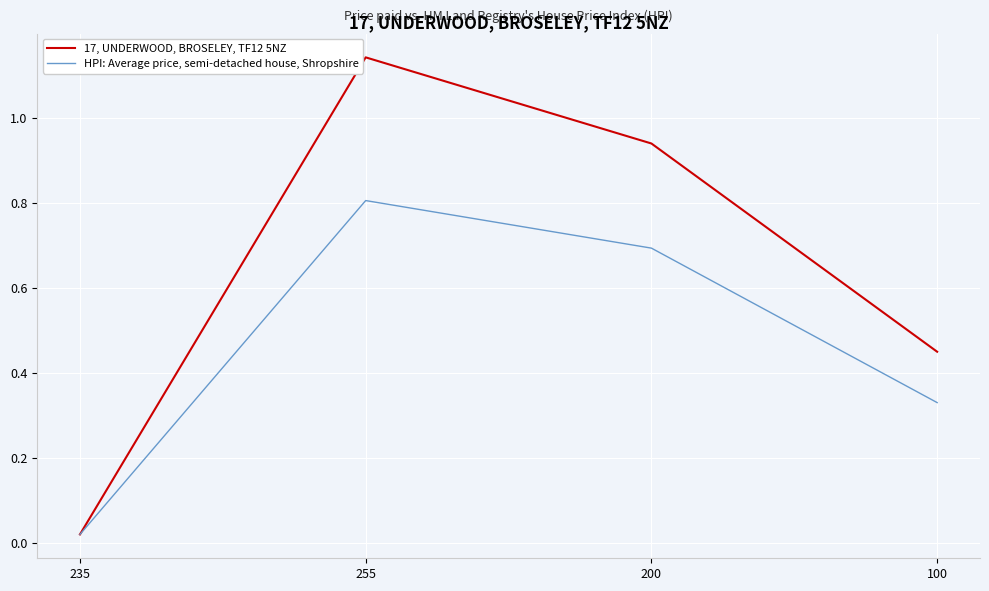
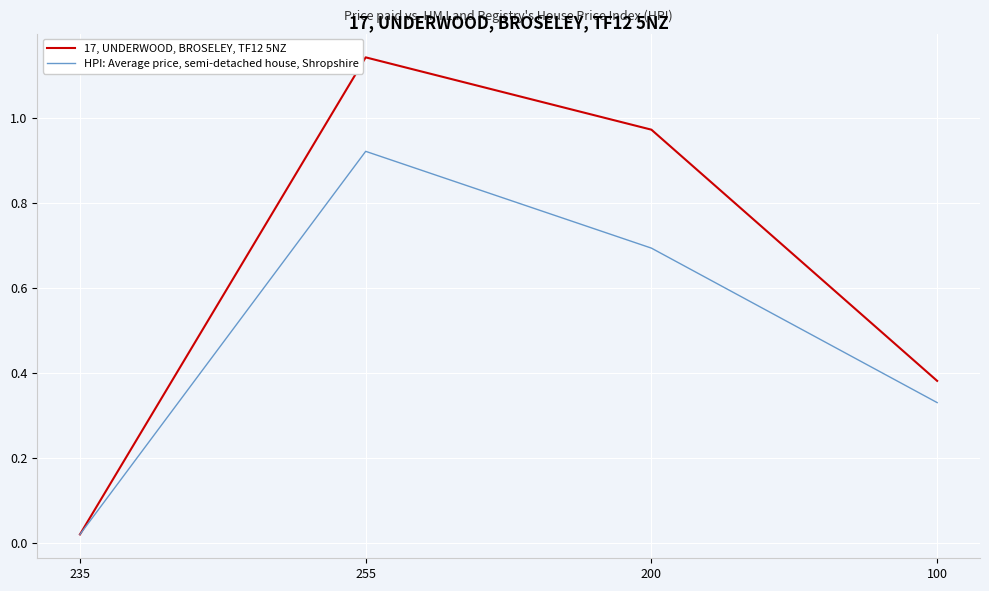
HPI: Average price, semi-detached house, Shropshire, 255: 0.81 -> 0.92
17, UNDERWOOD, BROSELEY, TF12 5NZ, 200: 0.94 -> 0.97
17, UNDERWOOD, BROSELEY, TF12 5NZ, 100: 0.45 -> 0.38
